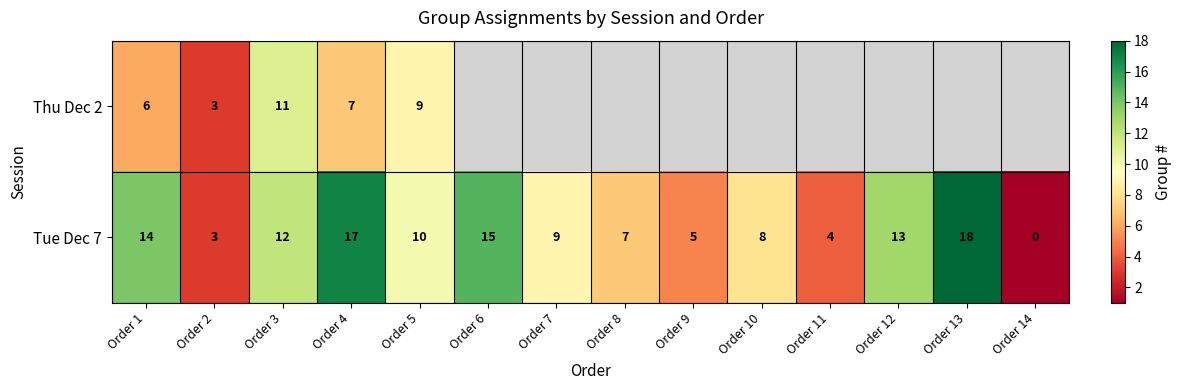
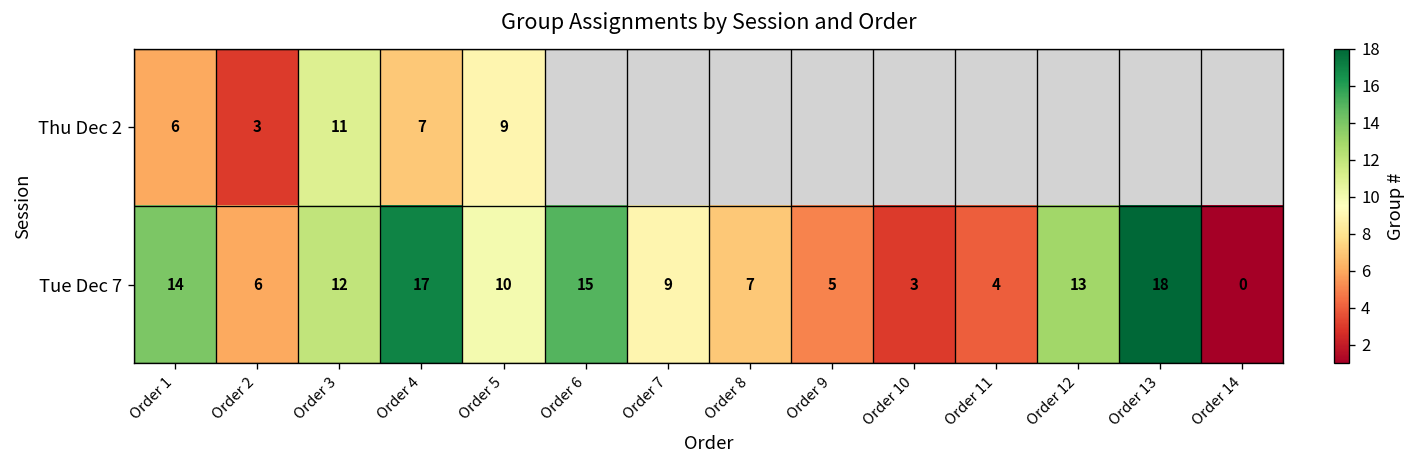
Tue Dec 7, Order 2: 3 -> 6
Tue Dec 7, Order 10: 8 -> 3
